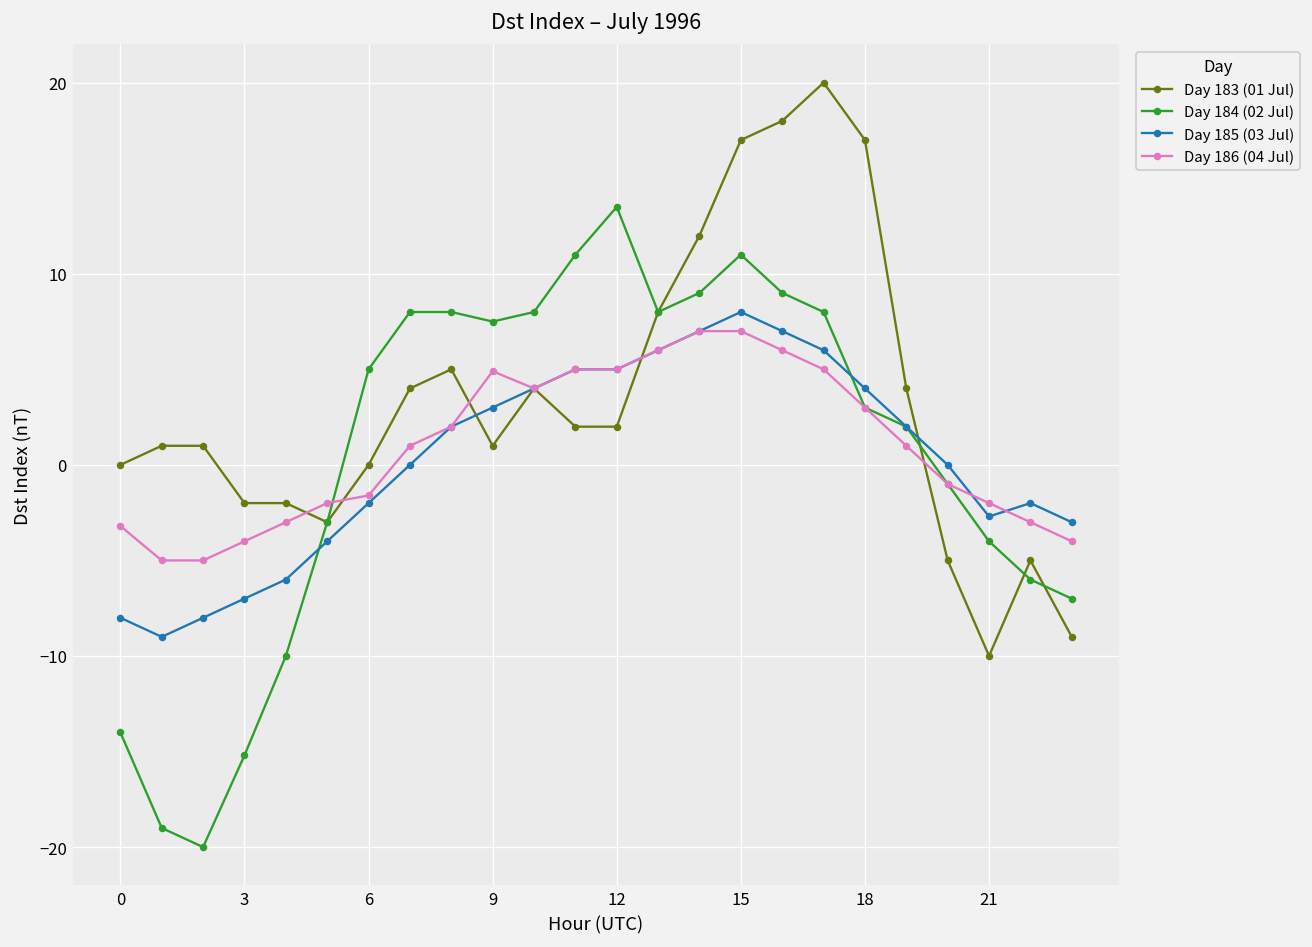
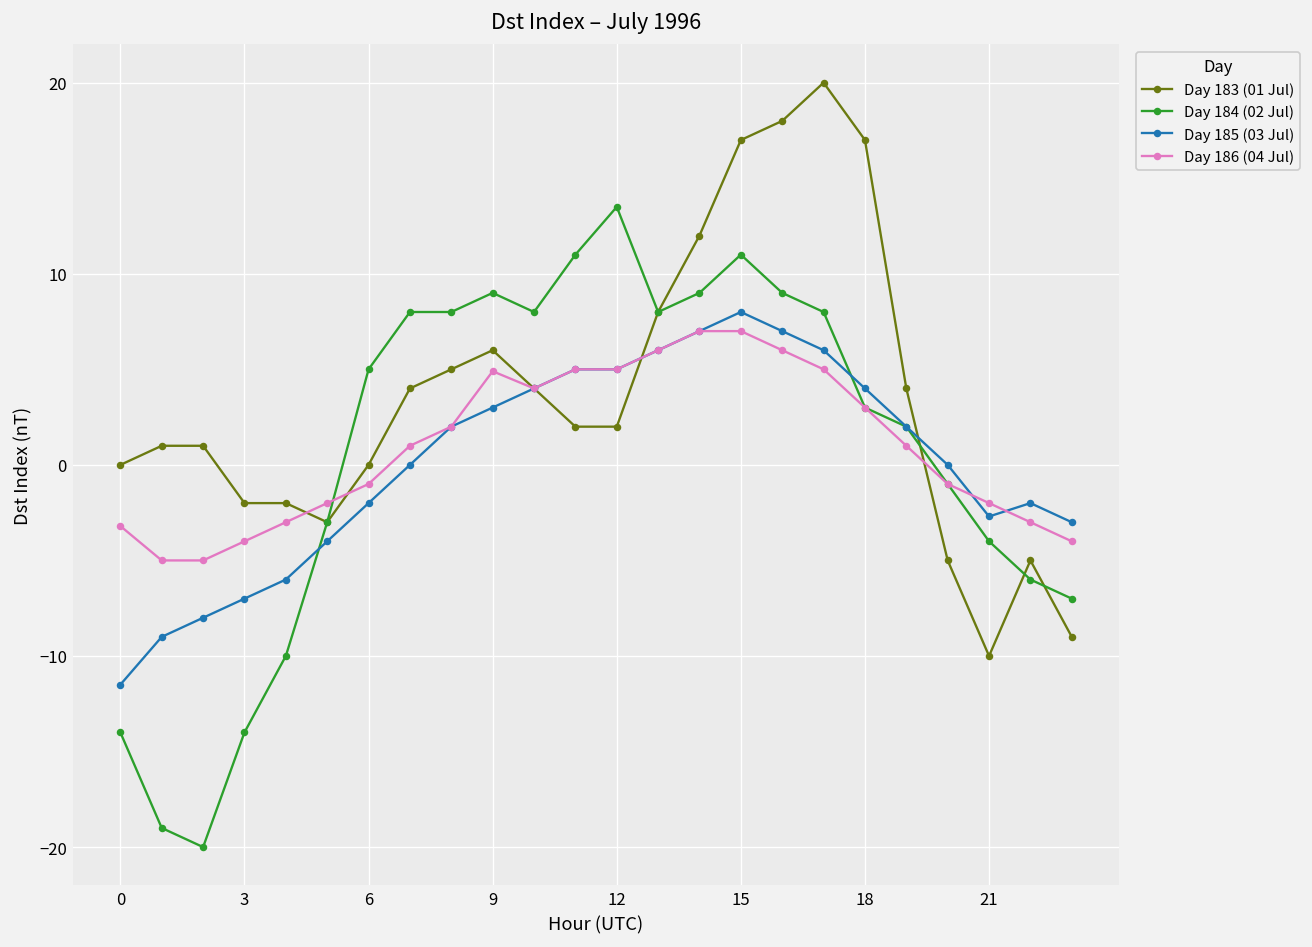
Day 185 (03 Jul), 0: -8.0 -> -11.5
Day 184 (02 Jul), 3: -15.2 -> -14.0
Day 186 (04 Jul), 6: -1.6 -> -1.0
Day 183 (01 Jul), 9: 1 -> 6
Day 184 (02 Jul), 9: 7.5 -> 9.0
